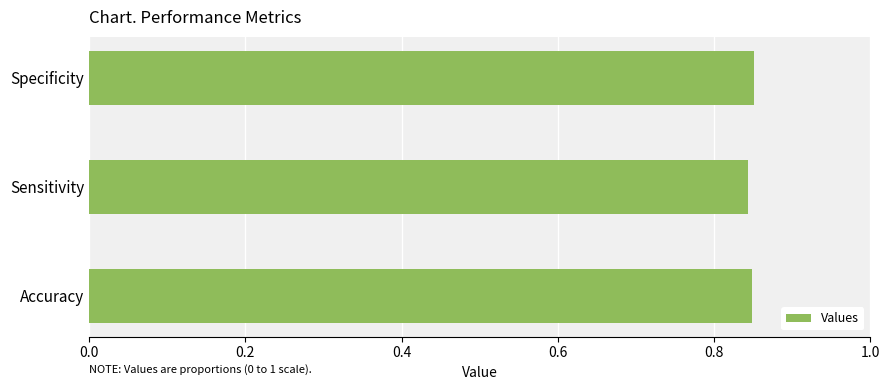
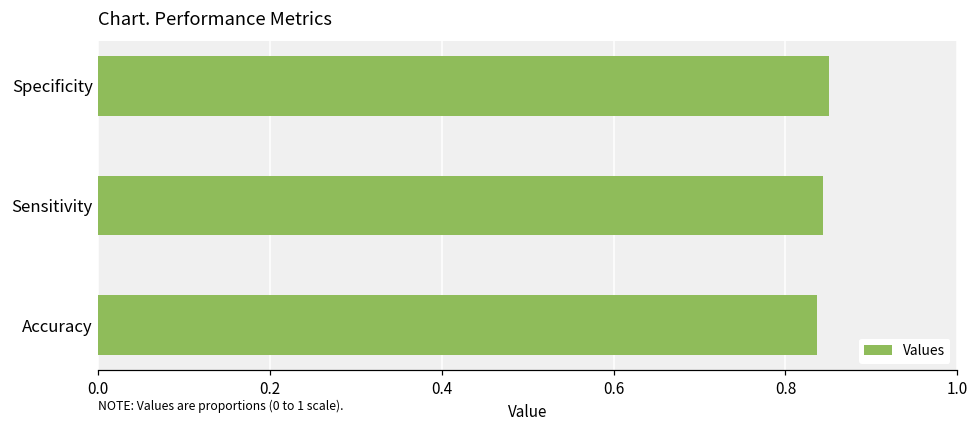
Accuracy: 0.85 -> 0.84
